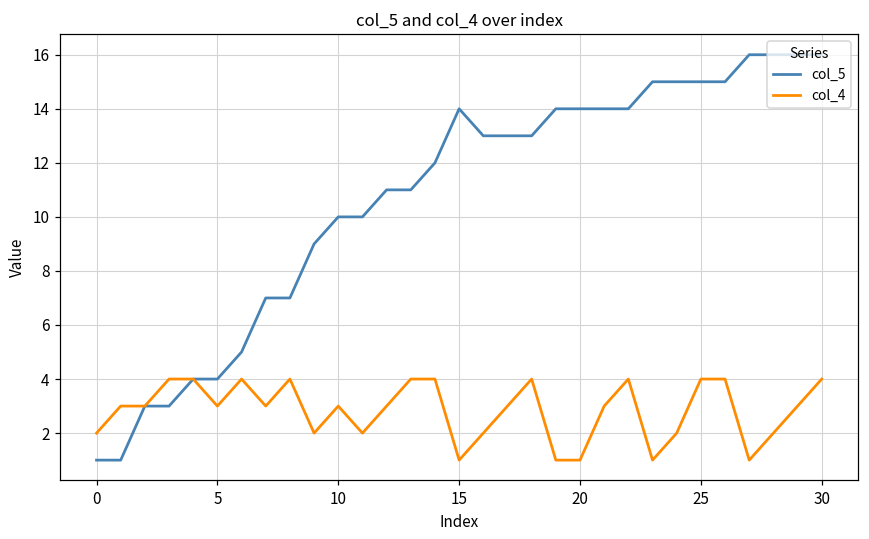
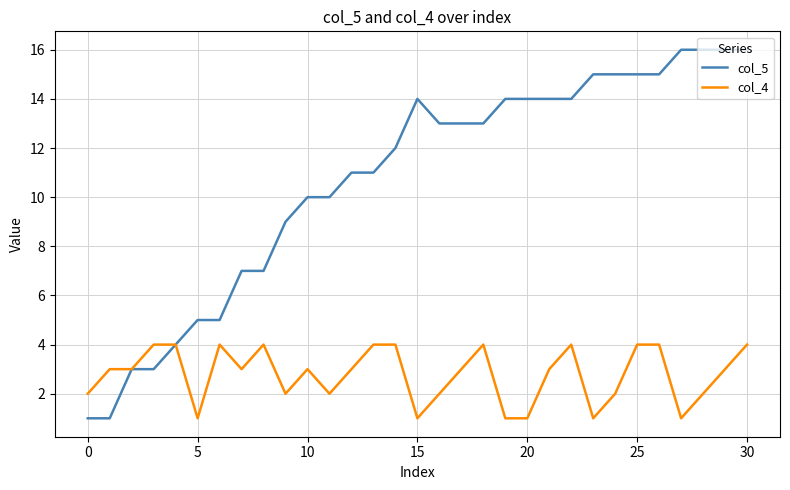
col_5, 5: 4 -> 5
col_4, 5: 3 -> 1
